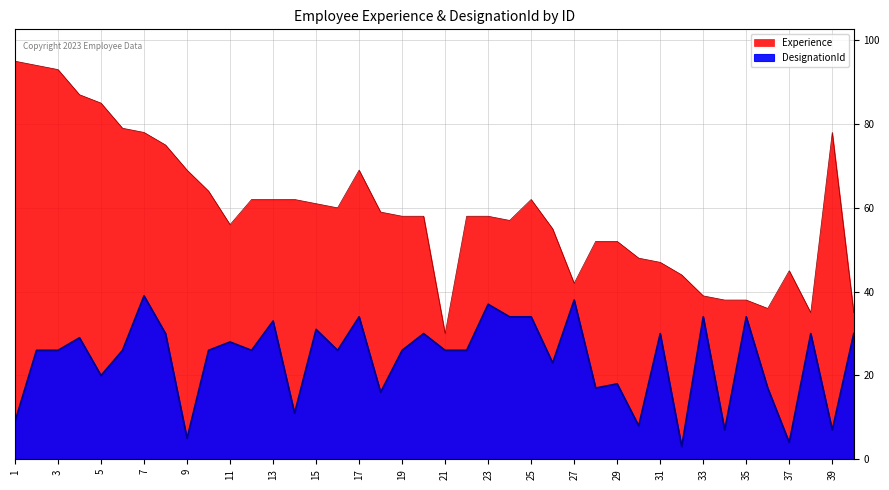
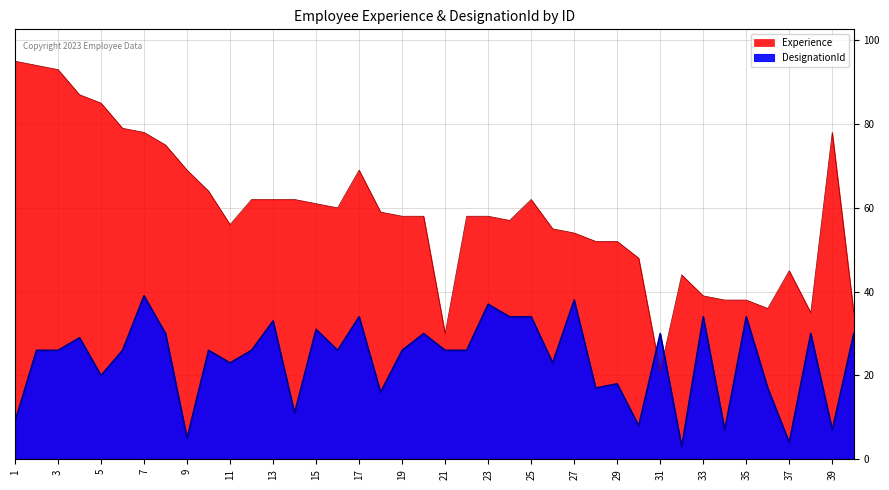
DesignationId, 11: 28 -> 23
Experience, 27: 42 -> 54
Experience, 31: 47 -> 21
